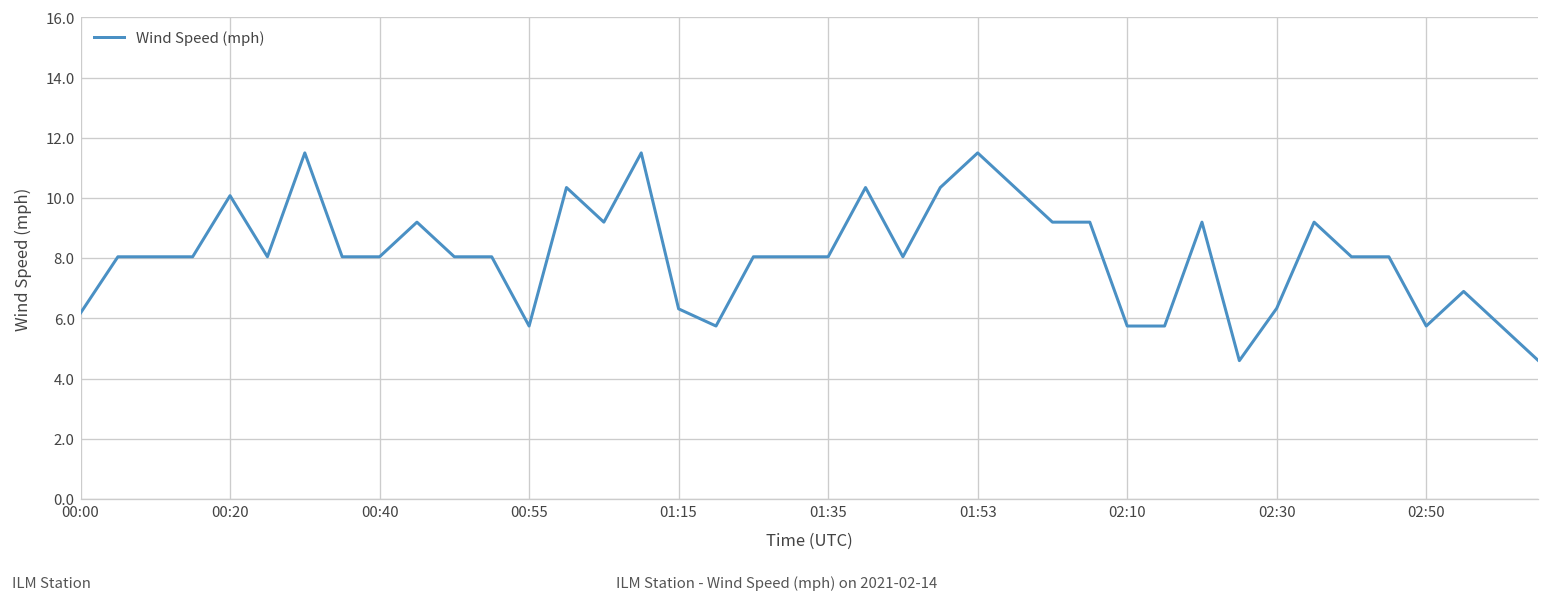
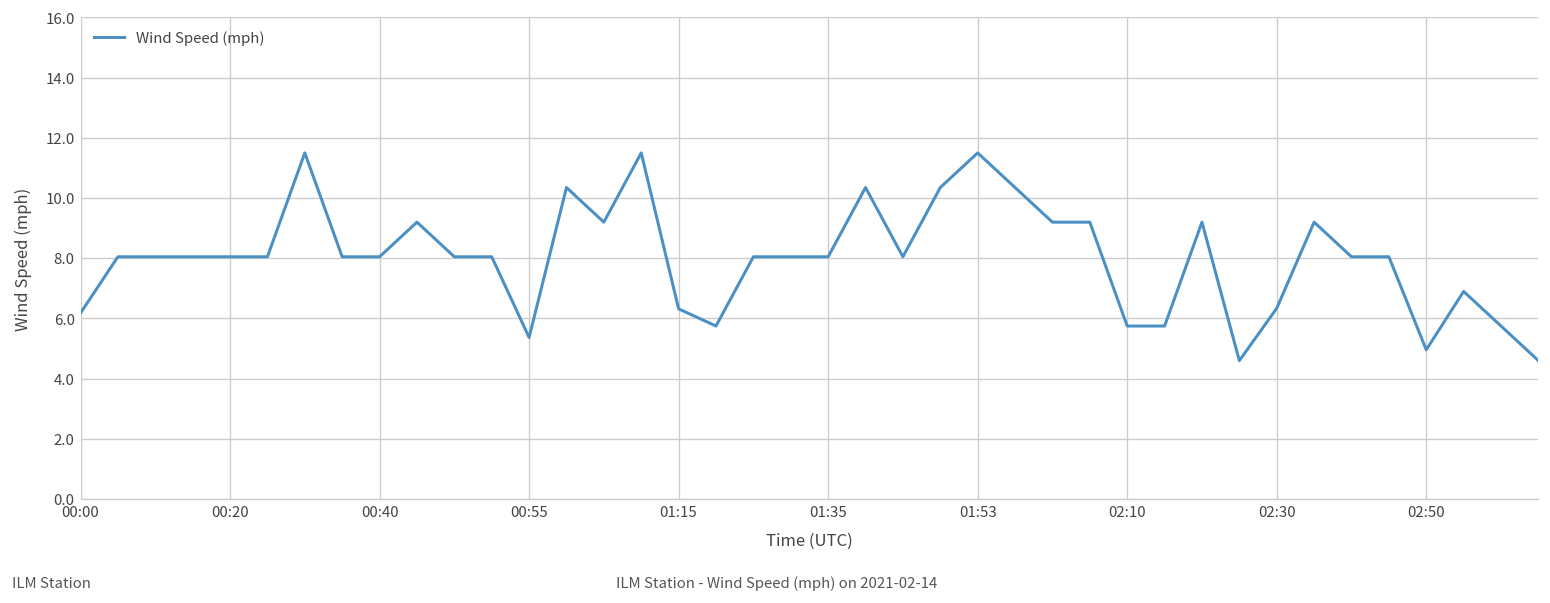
00:20: 10.1 -> 8.1
00:55: 5.8 -> 5.4
02:50: 5.8 -> 5.0
